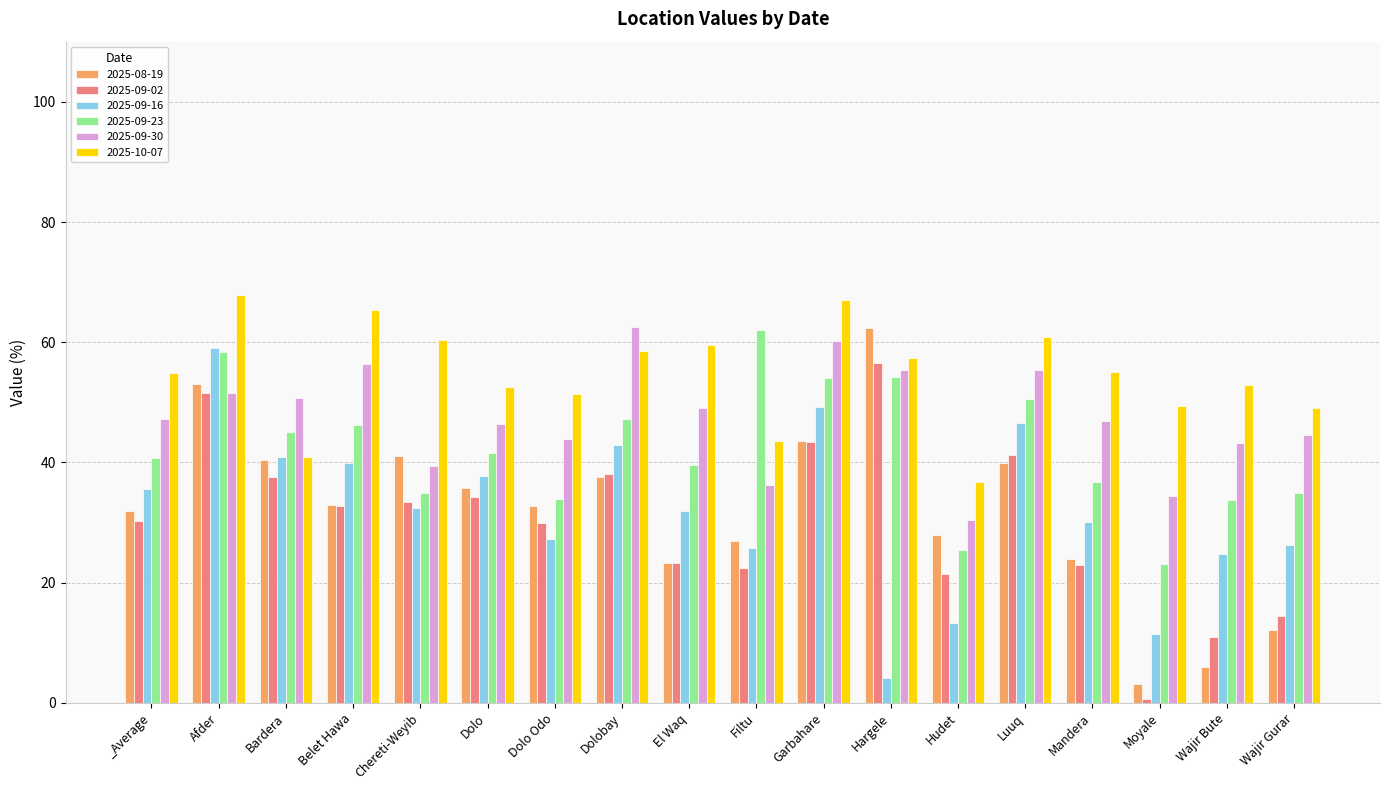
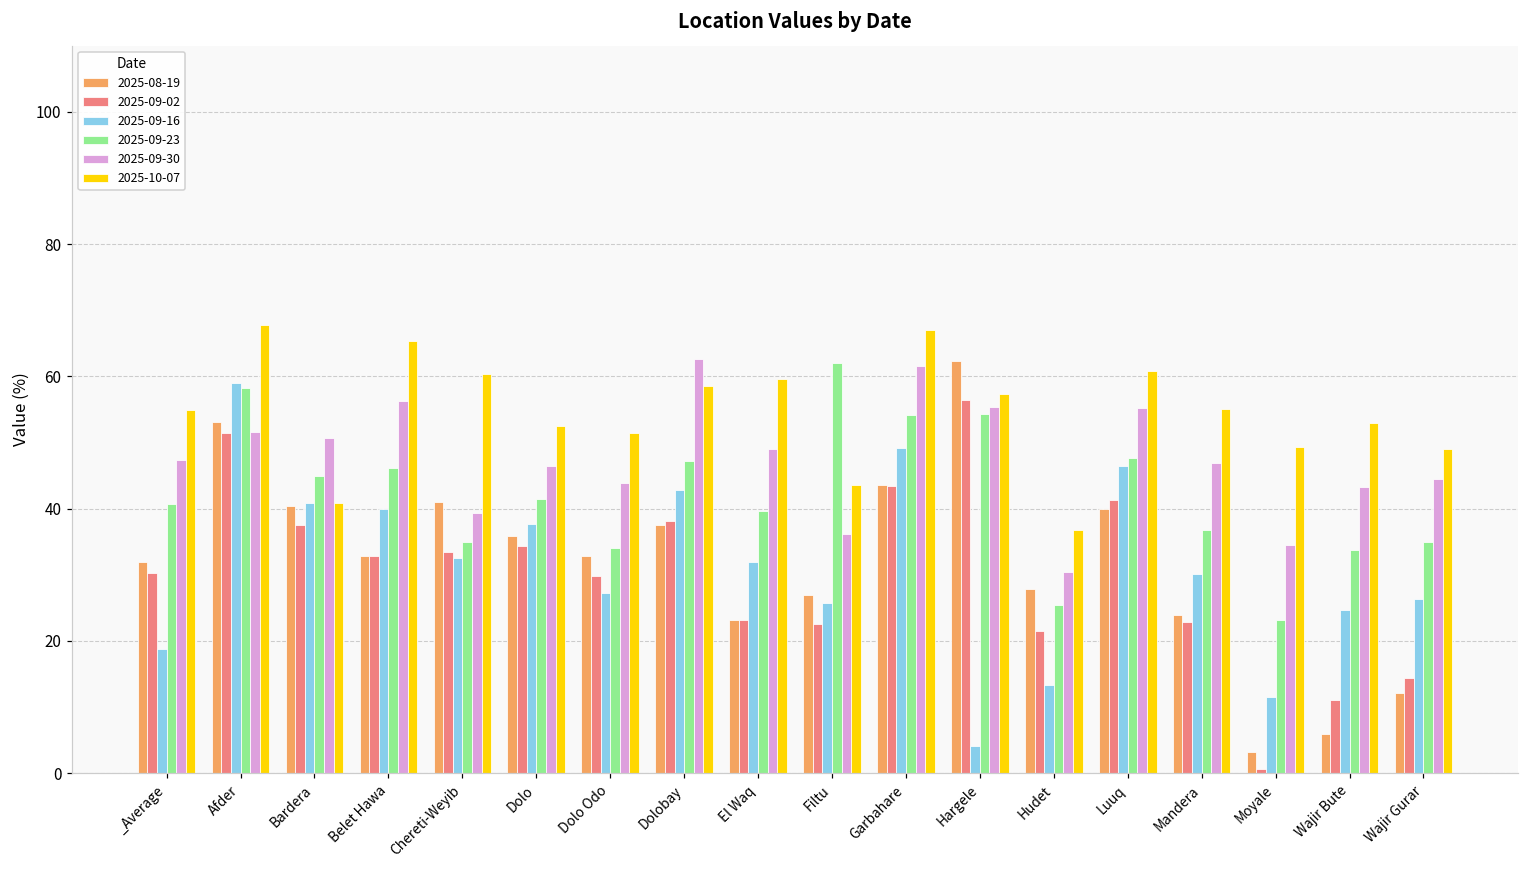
2025-09-16, _Average: 36 -> 19
2025-09-30, Garbahare: 60 -> 62
2025-09-23, Luuq: 51 -> 48
